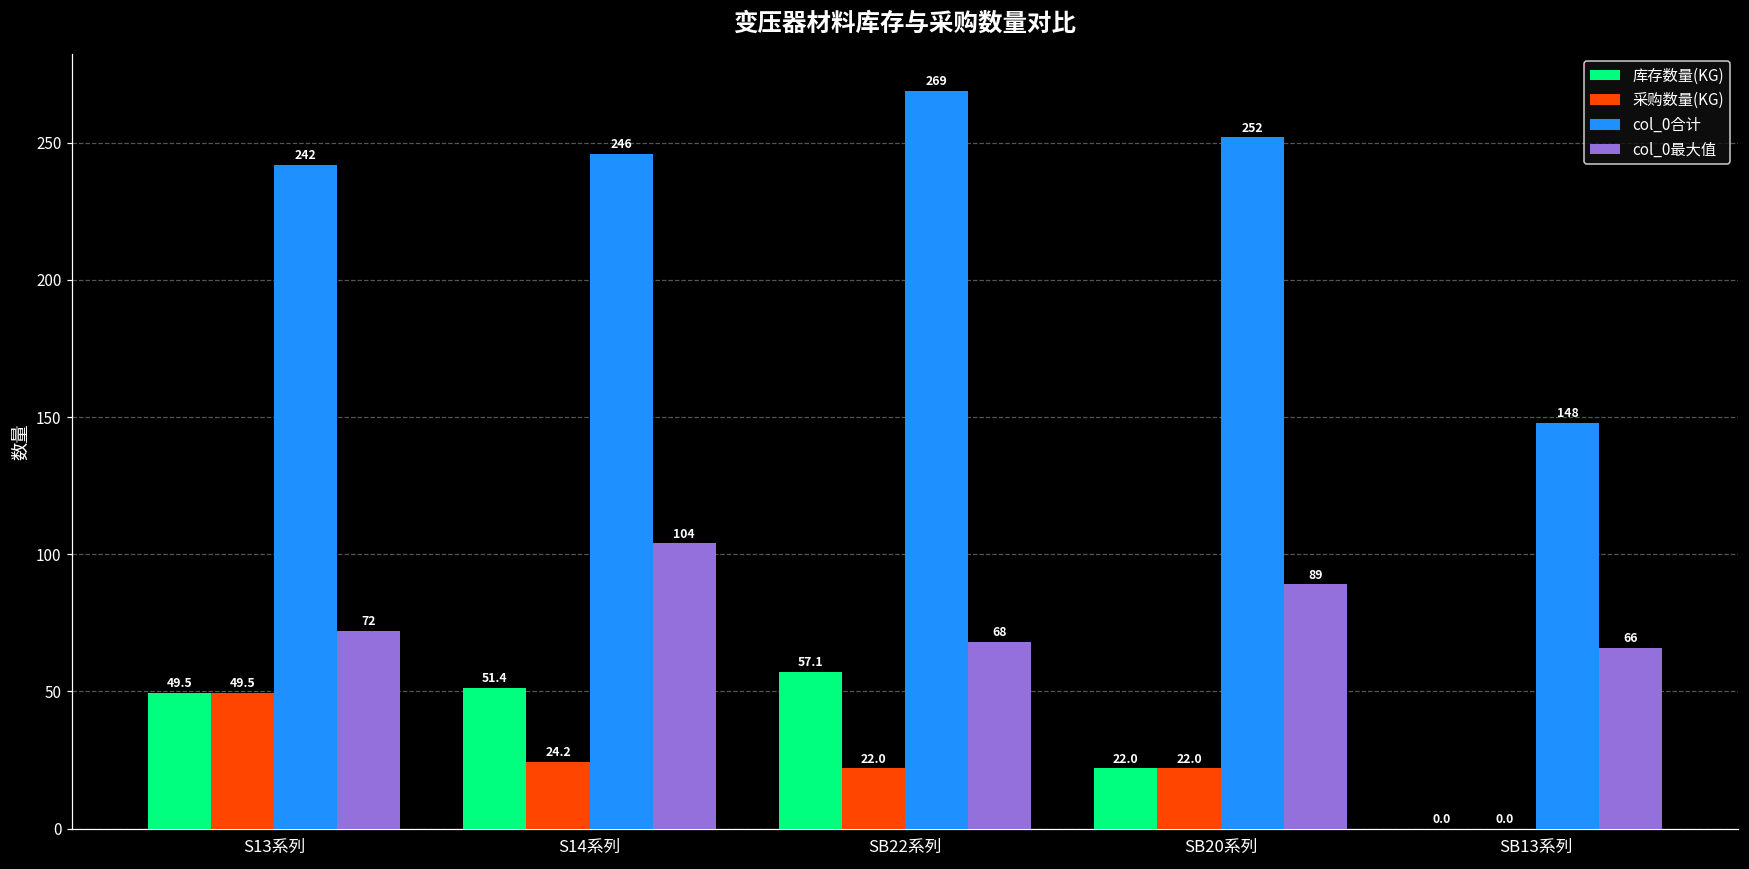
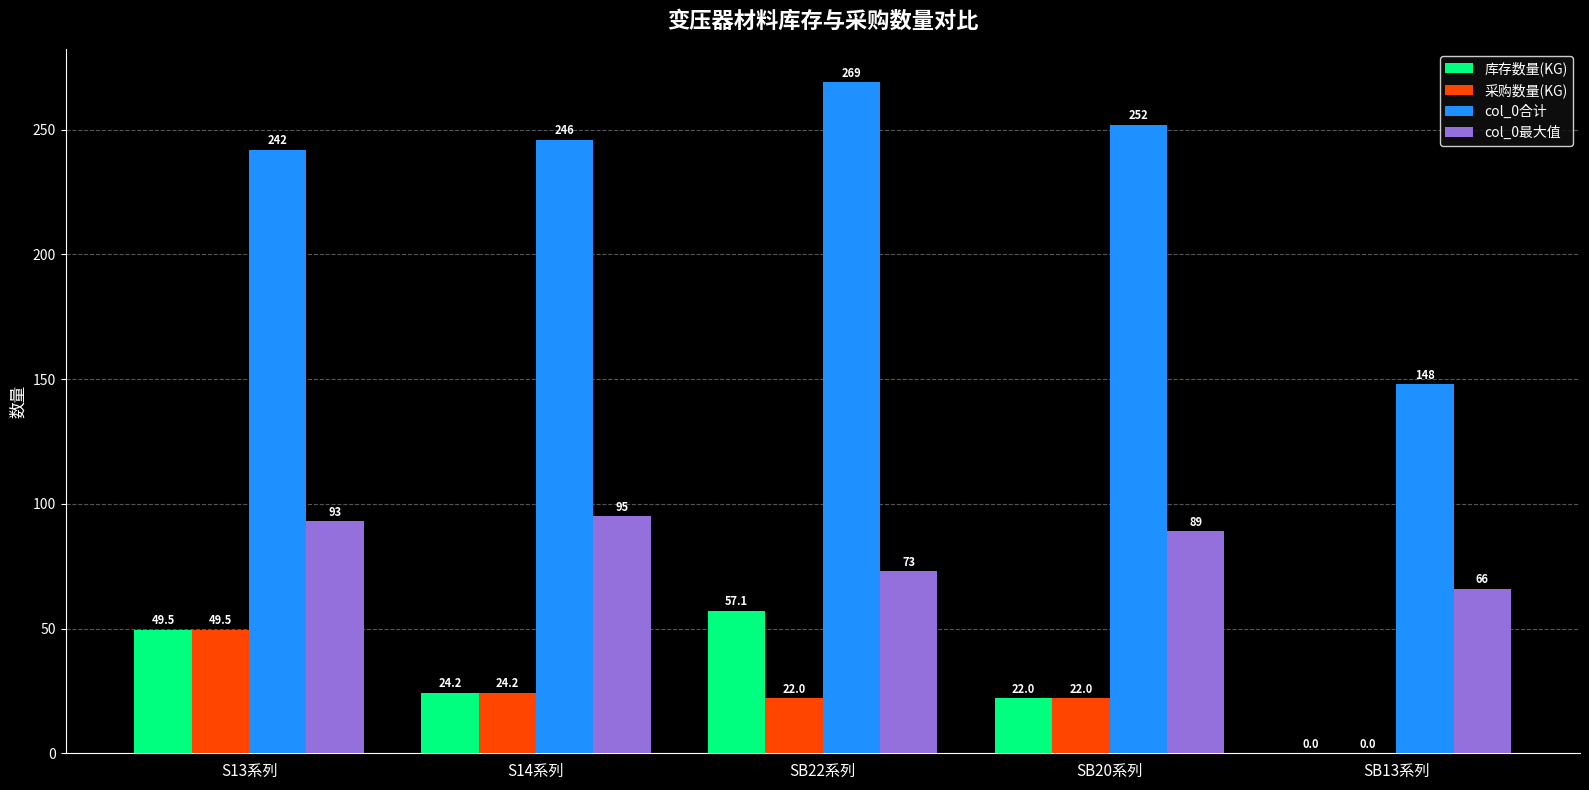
col_0最大值, S13系列: 72 -> 93
库存数量(KG), S14系列: 51.4 -> 24.2
col_0最大值, S14系列: 104 -> 95
col_0最大值, SB22系列: 68 -> 73
